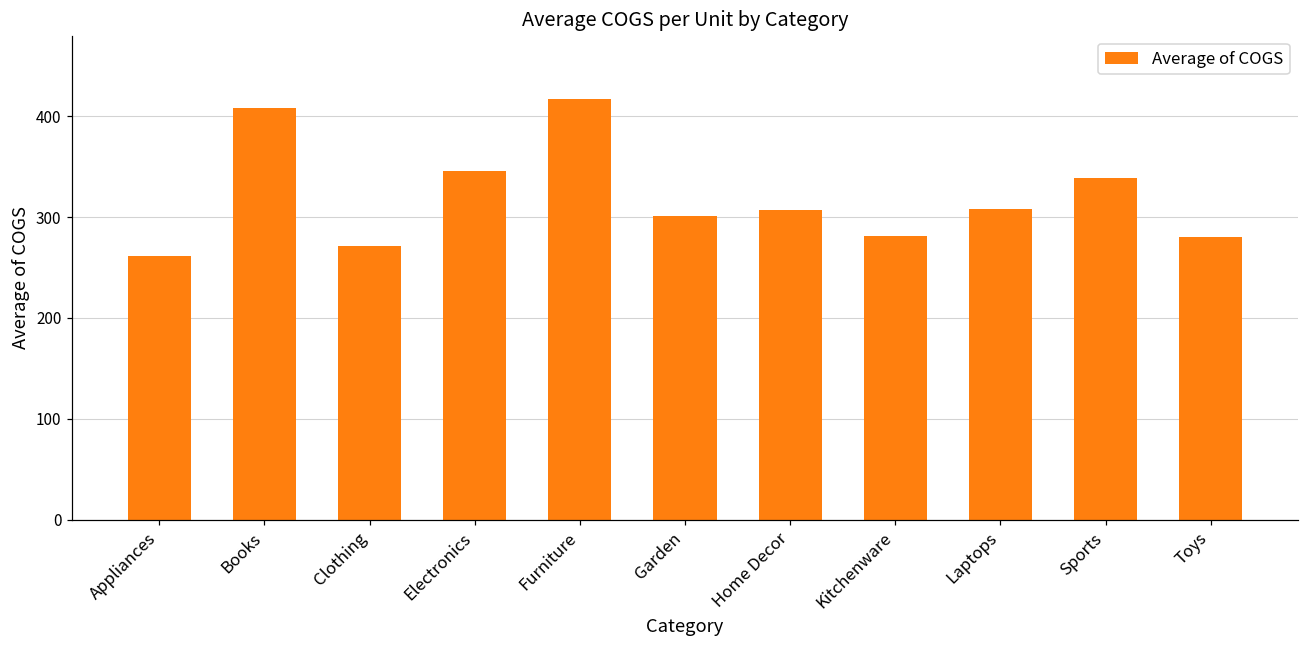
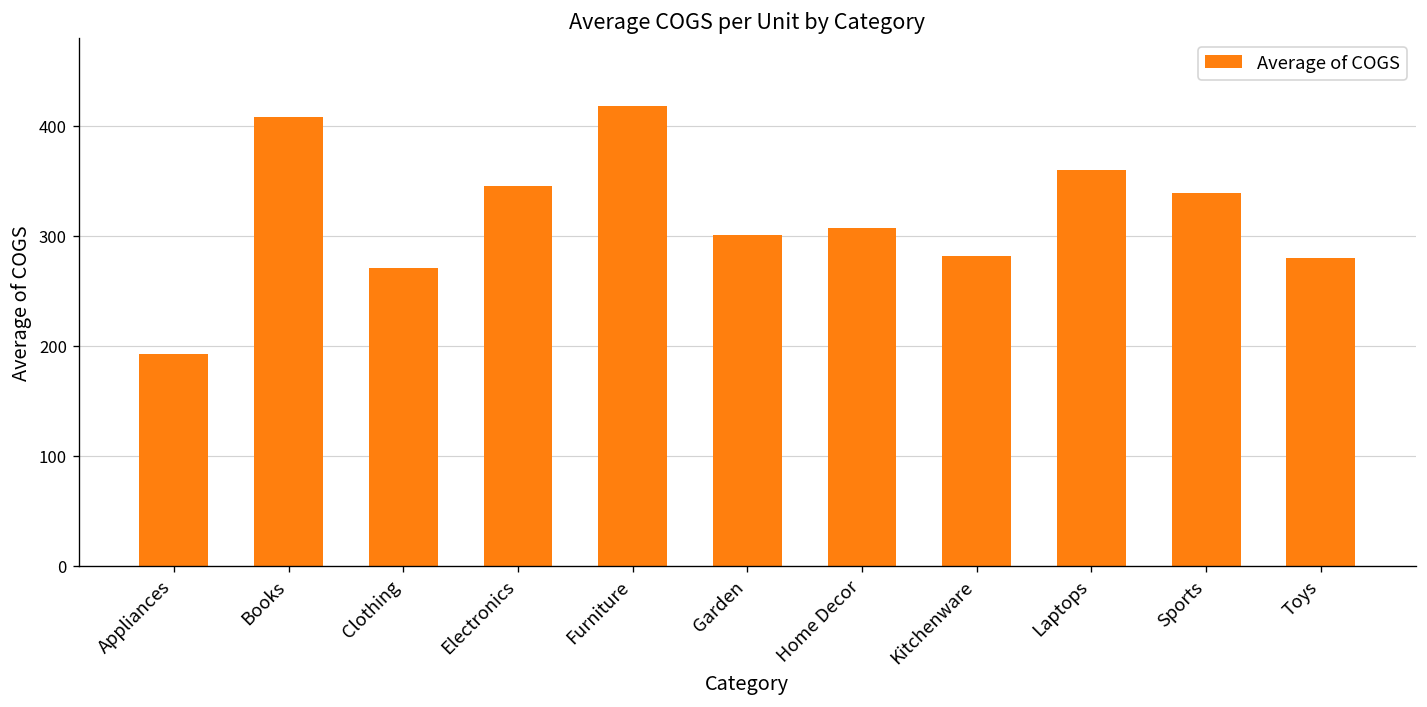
Appliances: 260 -> 190
Laptops: 310 -> 360
